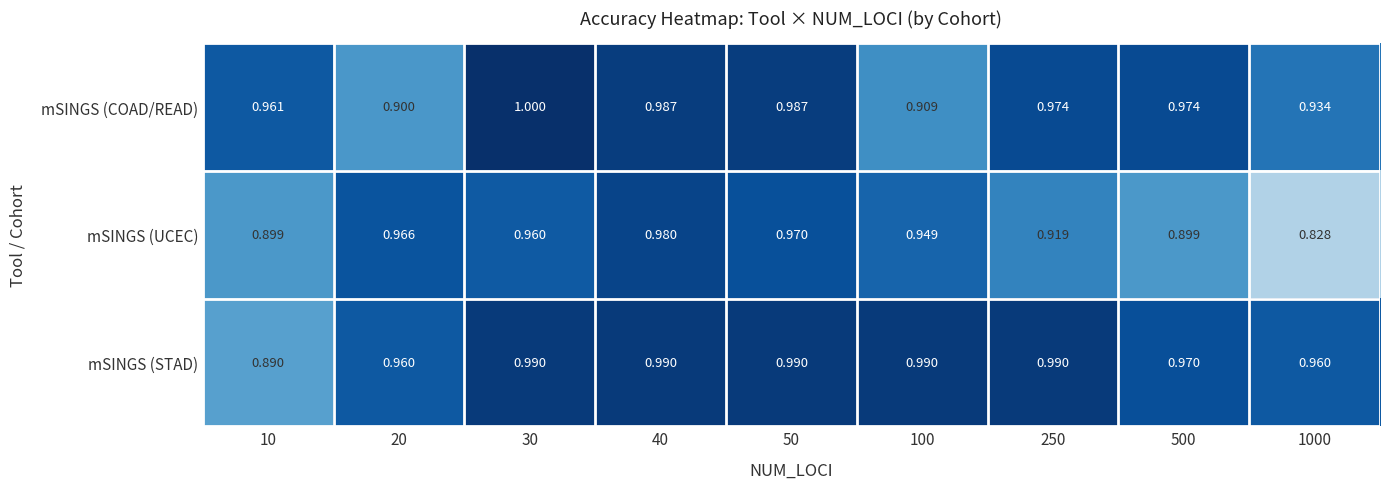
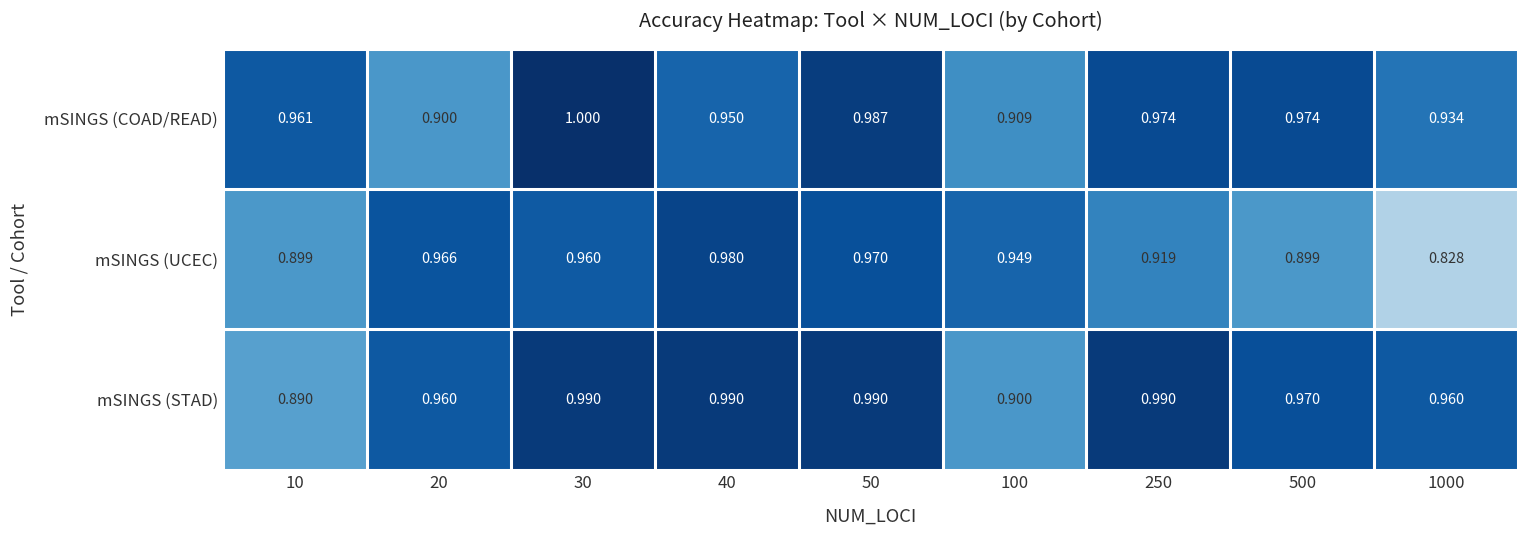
mSINGS (COAD/READ), 40: 0.987 -> 0.950
mSINGS (STAD), 100: 0.990 -> 0.900
